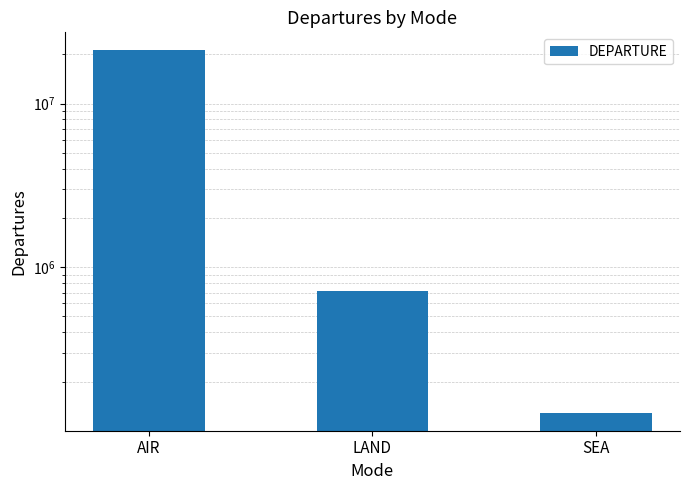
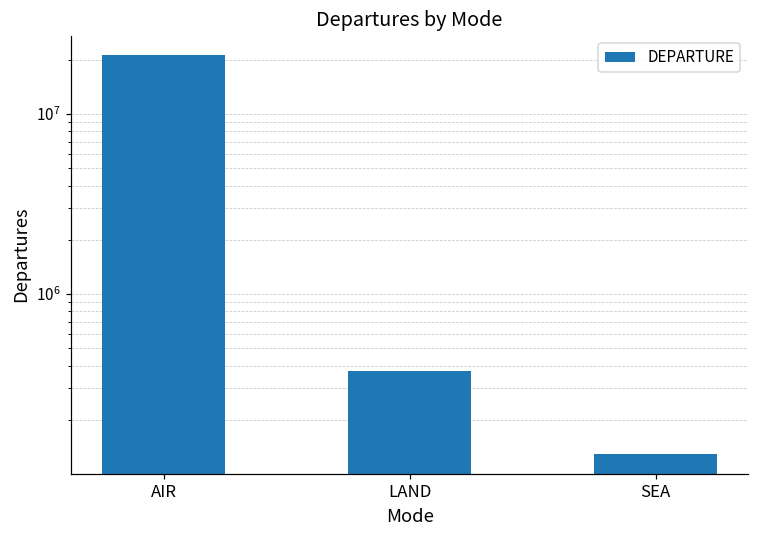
LAND: 700000 -> 370000
